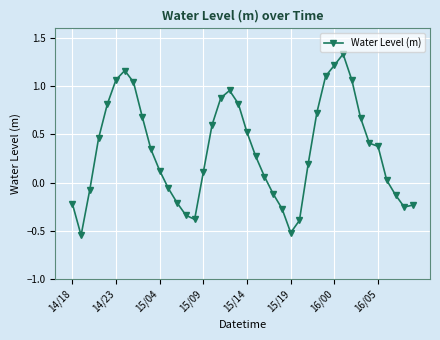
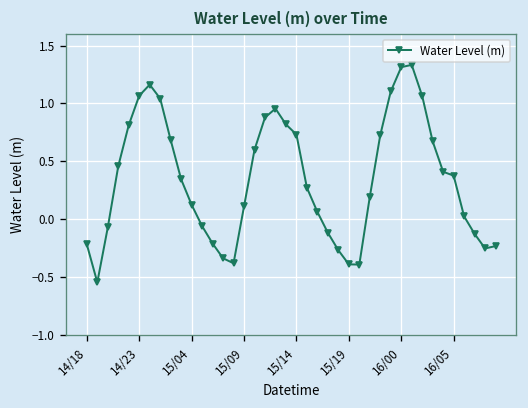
15/14: 0.5 -> 0.7
15/19: -0.5 -> -0.4
16/00: 1.2 -> 1.3
